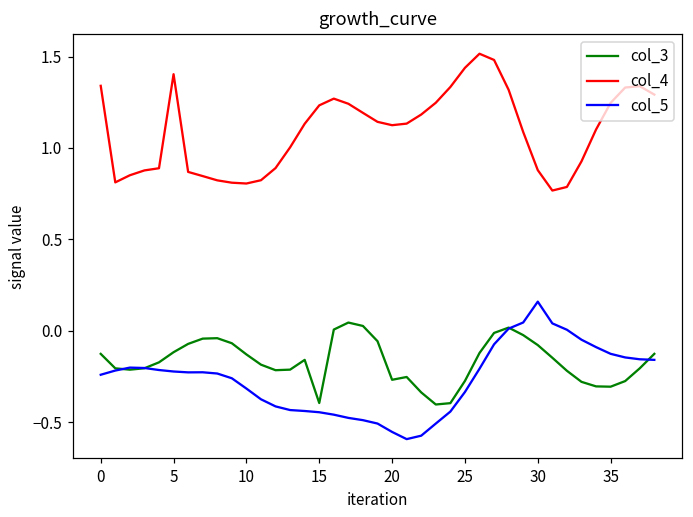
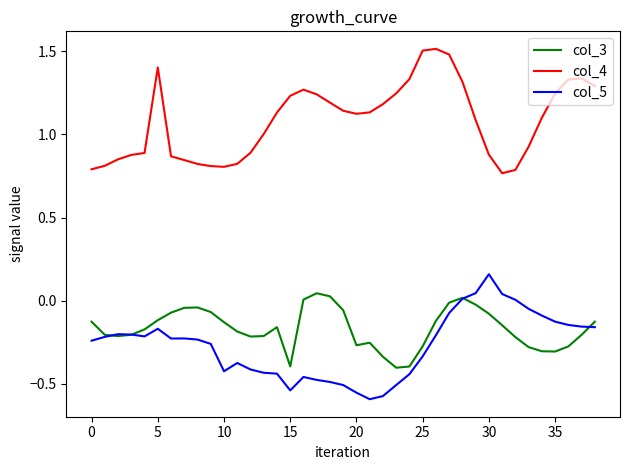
col_4, 0: 1.34 -> 0.79
col_5, 5: -0.22 -> -0.17
col_5, 10: -0.32 -> -0.43
col_5, 15: -0.45 -> -0.54
col_4, 25: 1.44 -> 1.50
